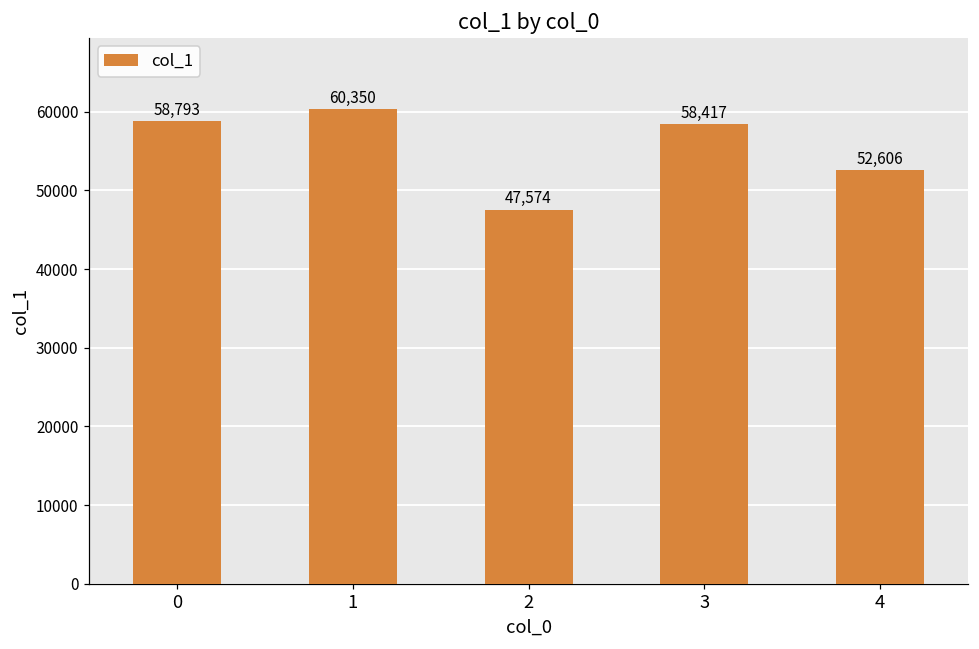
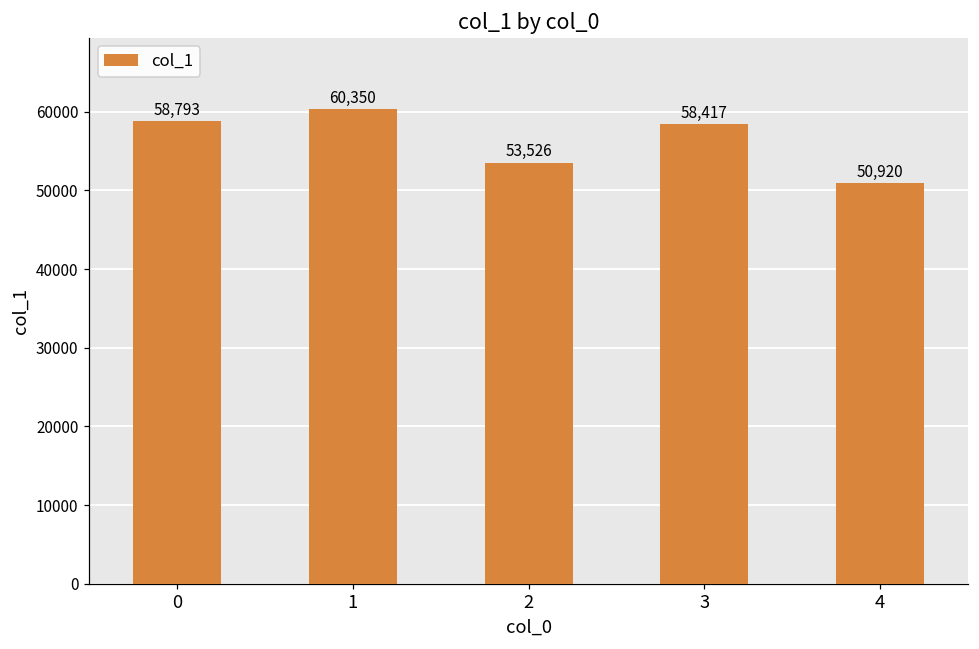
2: 47,574 -> 53,526
4: 52,606 -> 50,920
